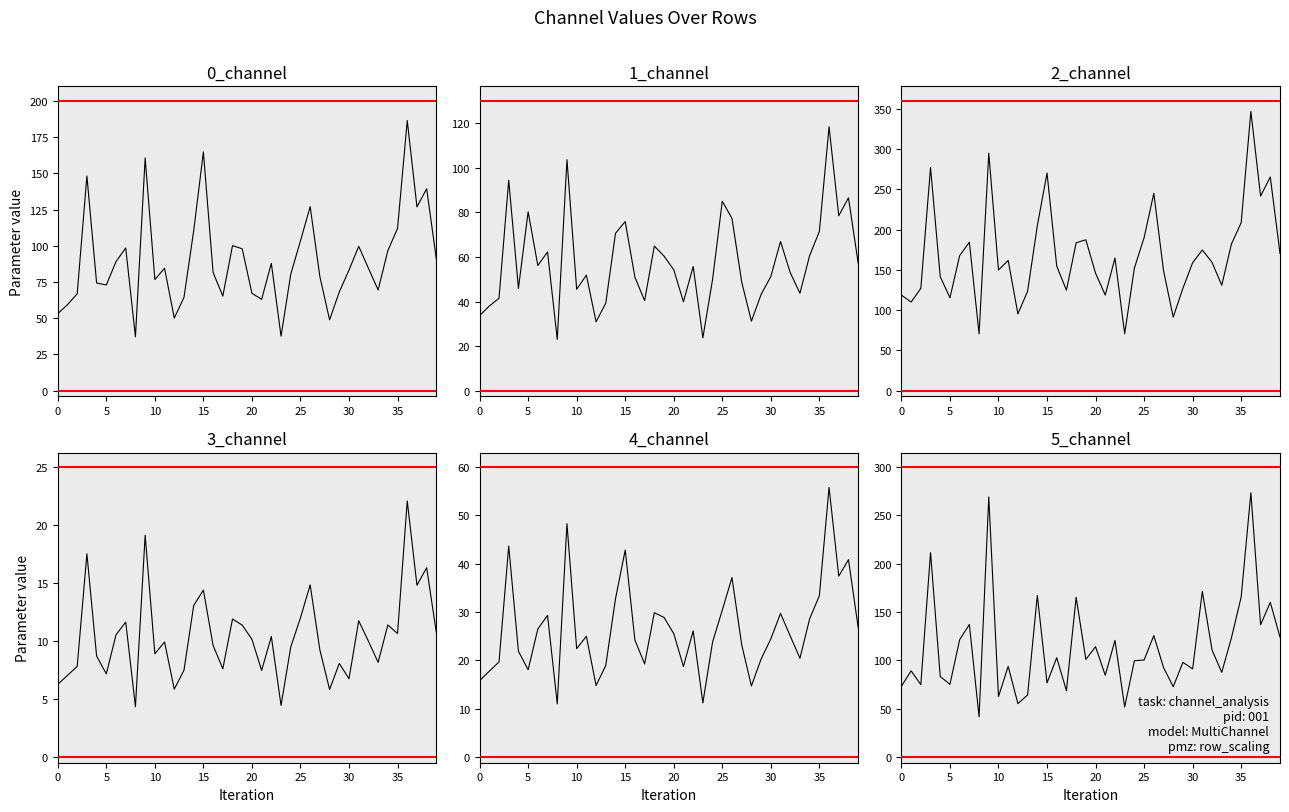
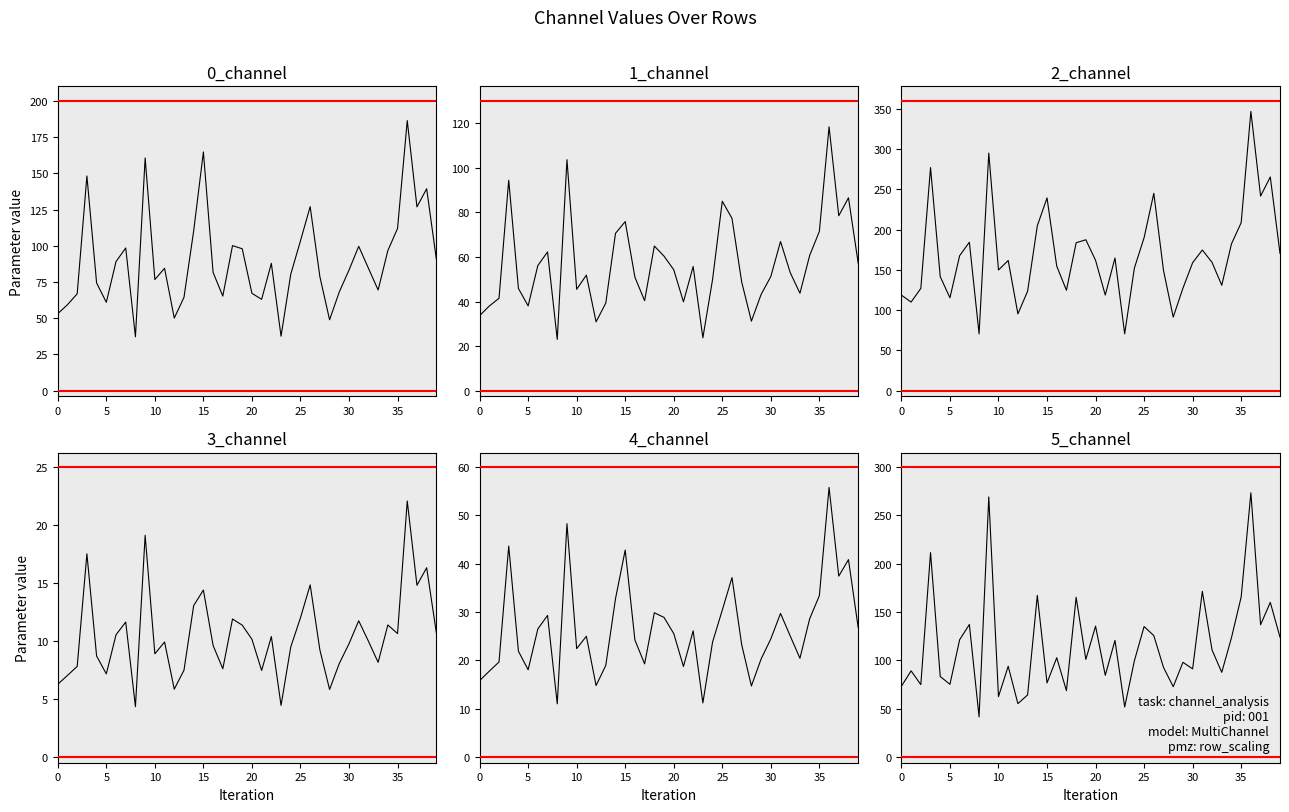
0_channel, 5: 73 -> 61
1_channel, 5: 80 -> 38
2_channel, 15: 270 -> 240
2_channel, 20: 150 -> 160
3_channel, 30: 6.7 -> 9.8
5_channel, 20: 110 -> 140
5_channel, 25: 100 -> 130
